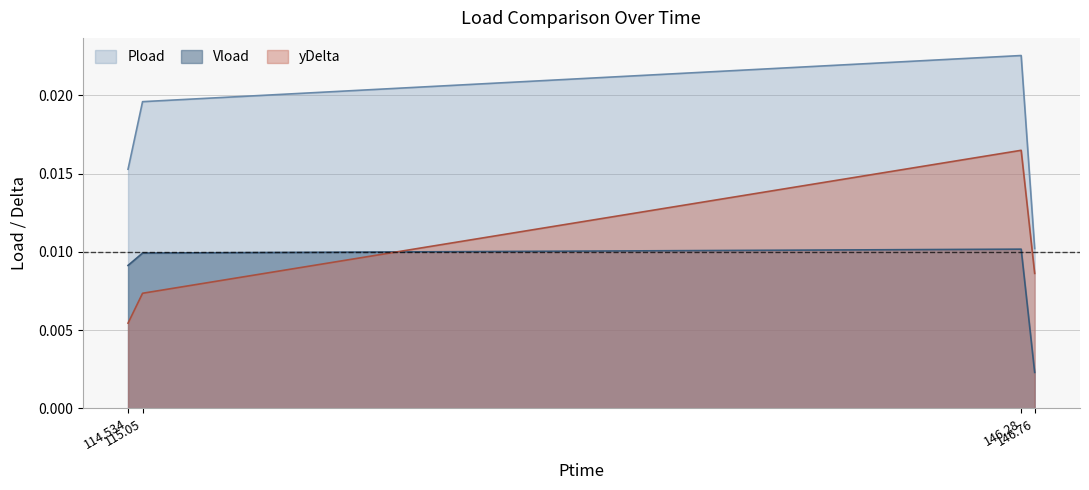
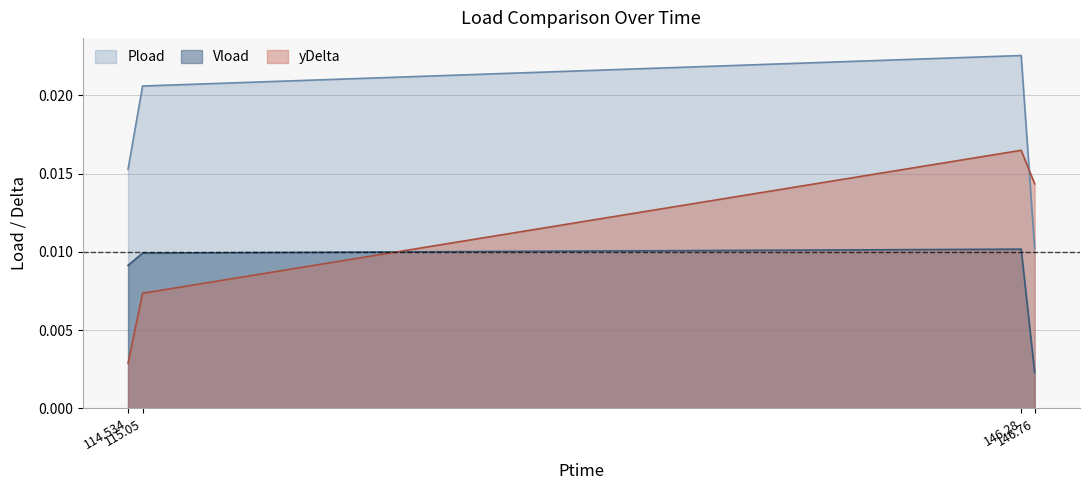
yDelta, 114.534: 0.0054 -> 0.0029
Pload, 115.05: 0.0196 -> 0.0206
yDelta, 146.76: 0.0086 -> 0.0144
